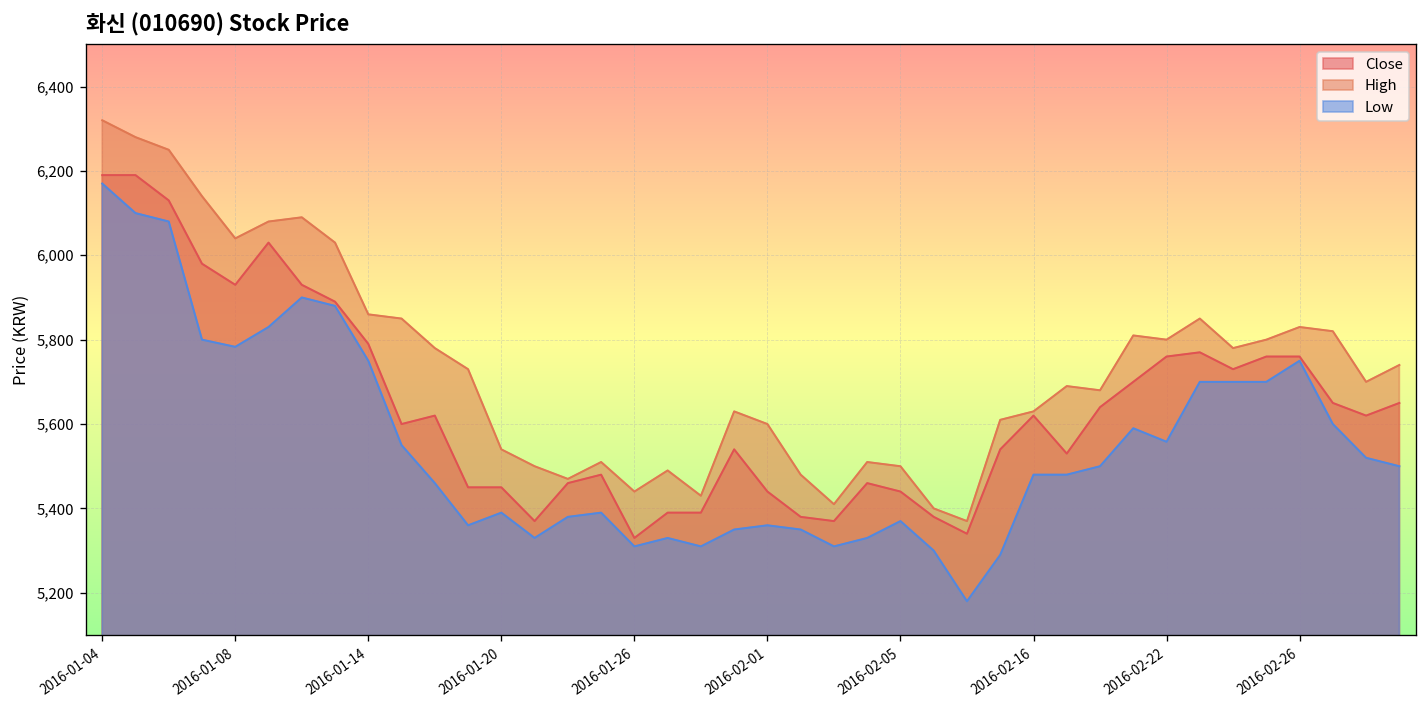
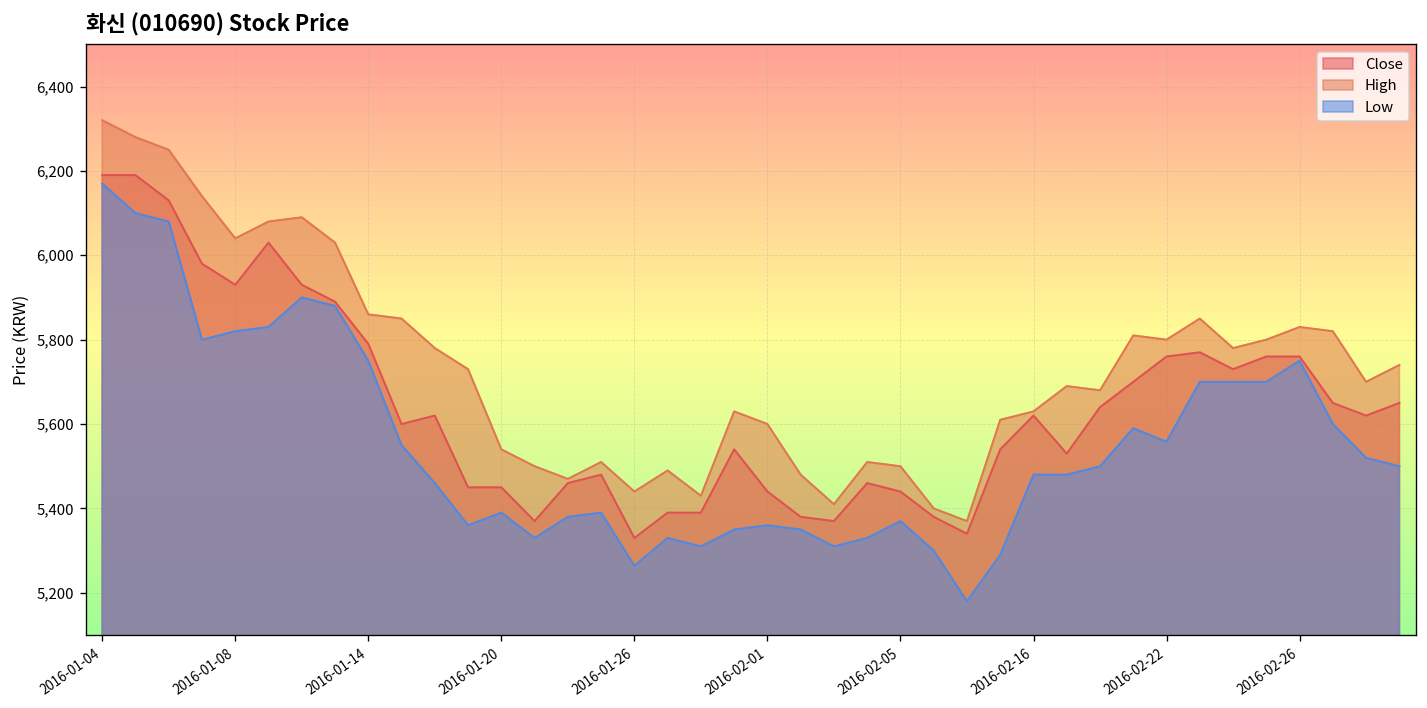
Low, 2016-01-08: 5,780 -> 5,820
Low, 2016-01-26: 5,310 -> 5,260
